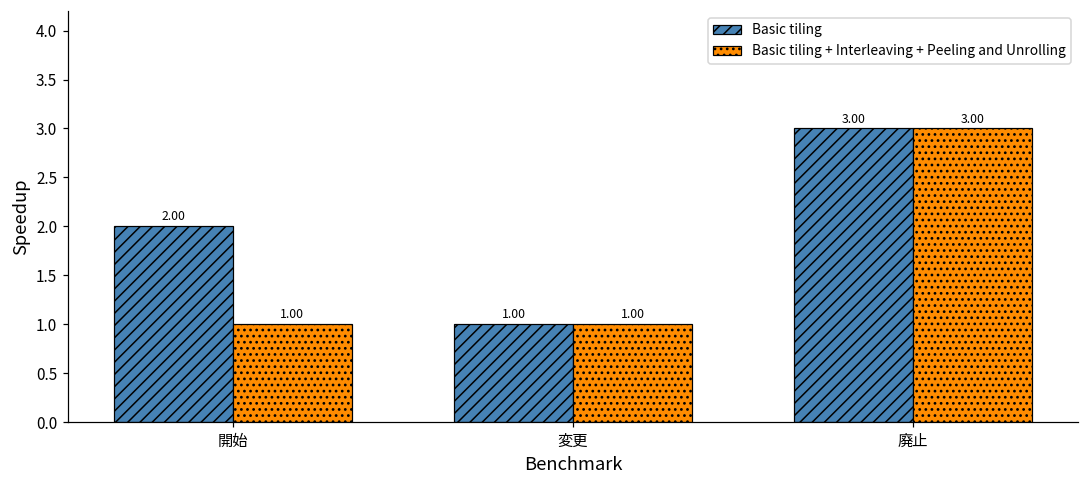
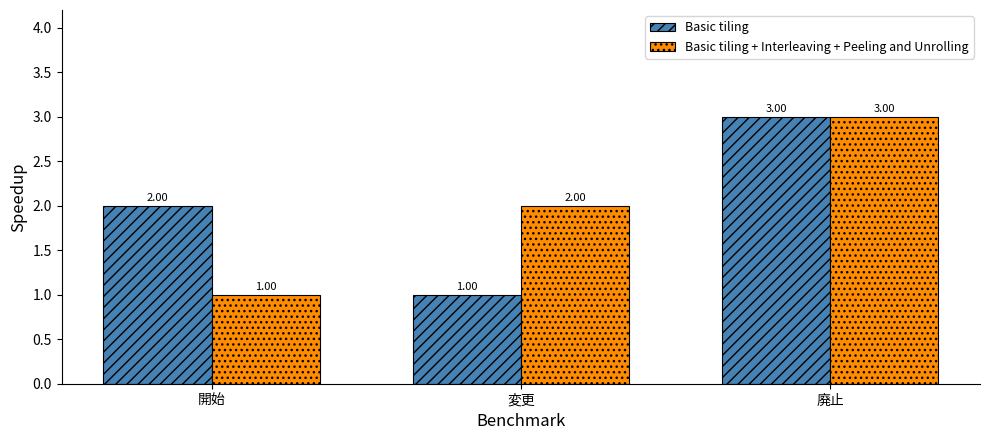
Basic tiling + Interleaving + Peeling and Unrolling, 変更: 1.00 -> 2.00
